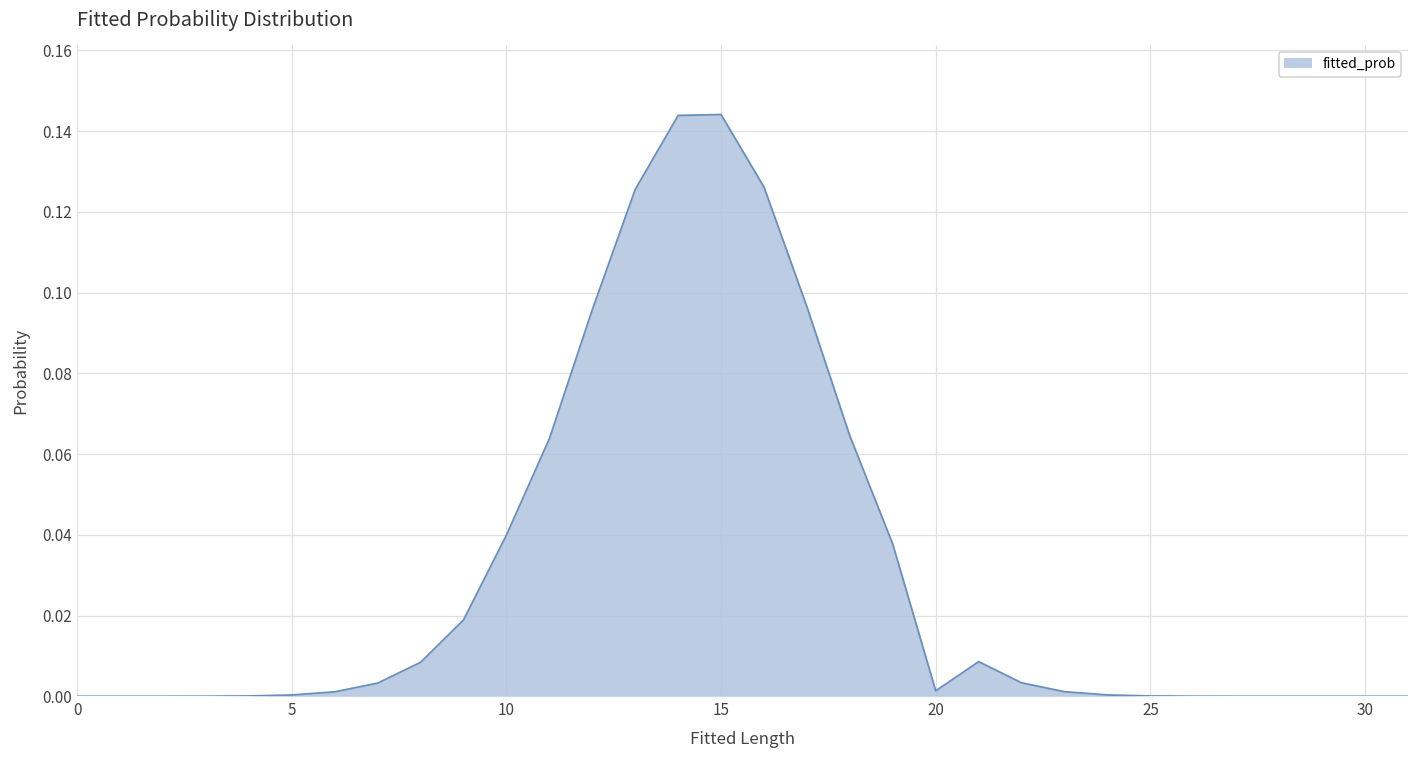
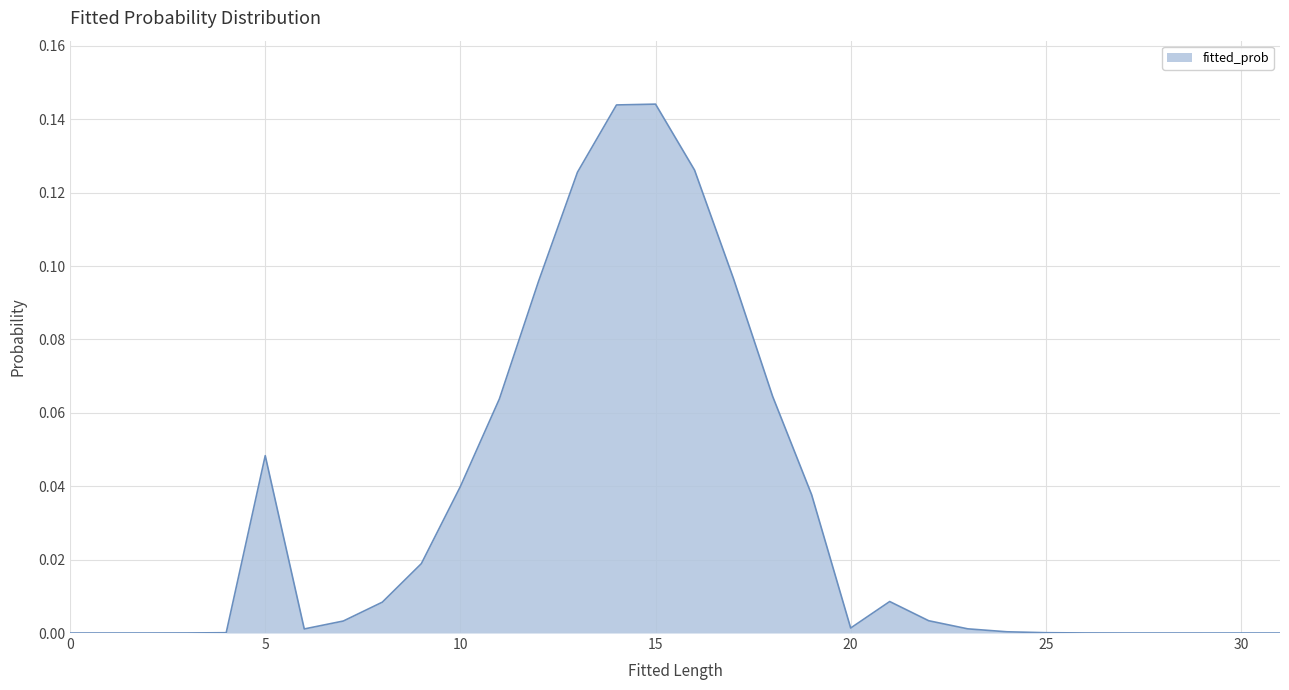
5: 0.000 -> 0.048
